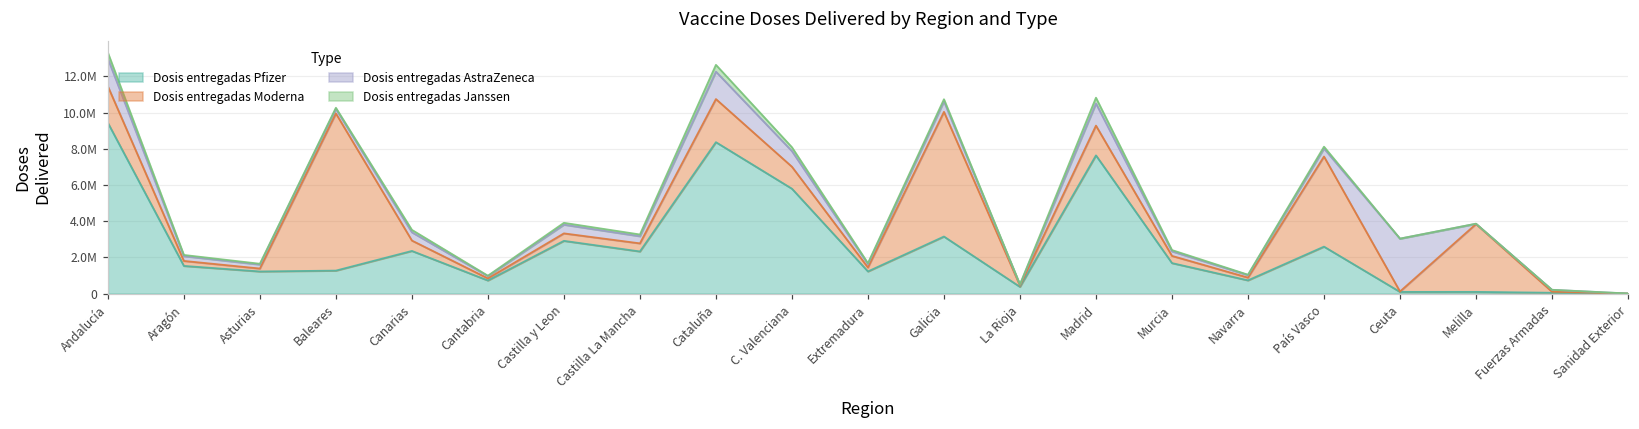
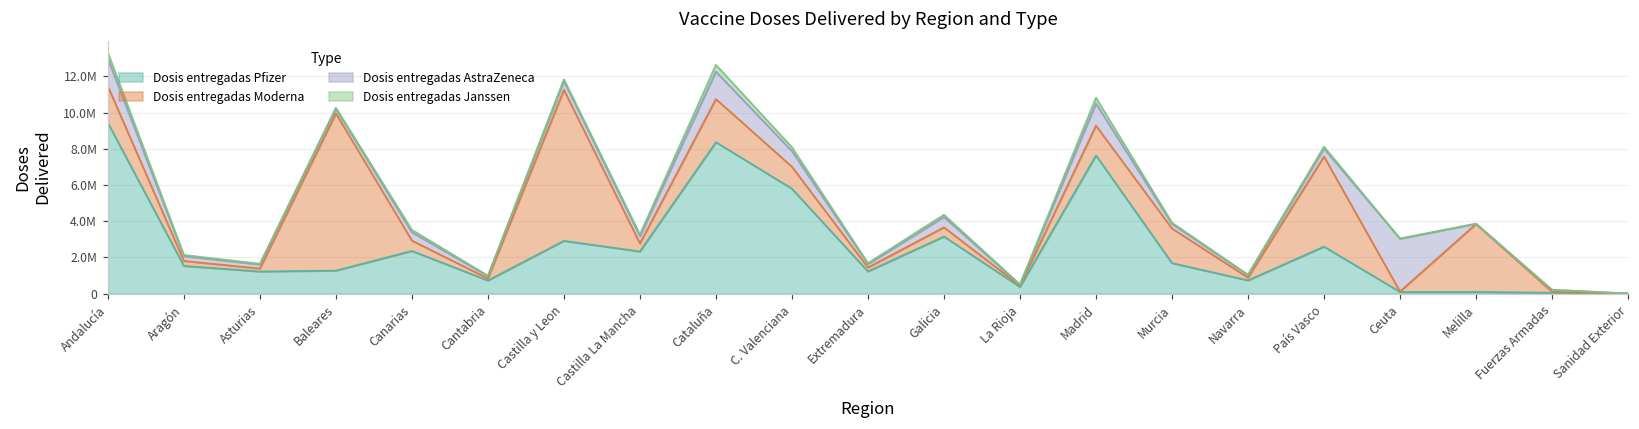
Dosis entregadas Moderna, Castilla y Leon: 400000 -> 8300000
Dosis entregadas Moderna, Galicia: 6900000 -> 500000
Dosis entregadas Moderna, Murcia: 400000 -> 1900000
